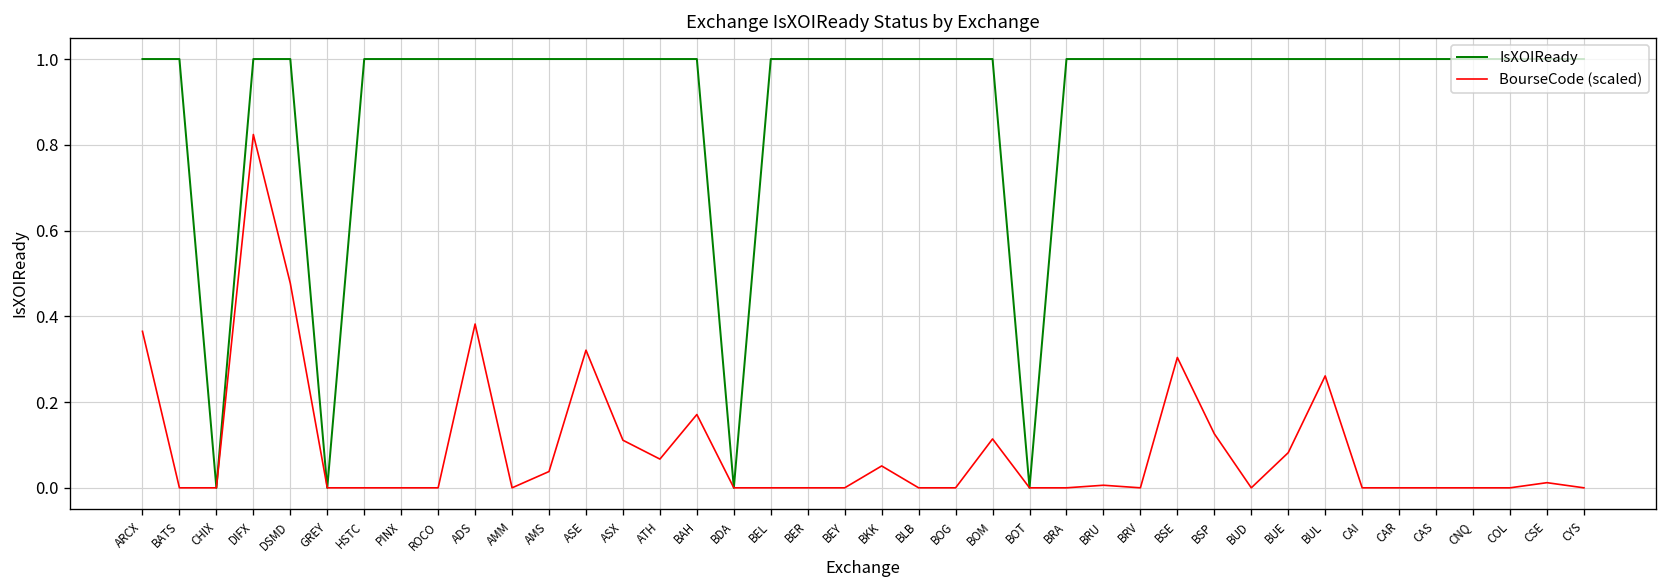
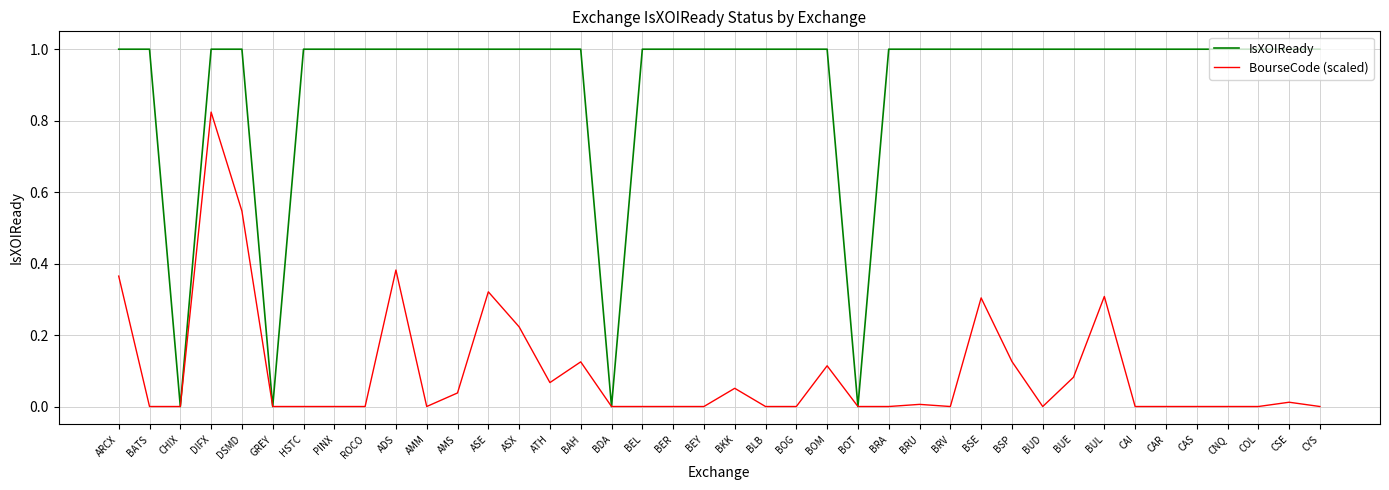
BourseCode (scaled), DSMD: 0.48 -> 0.55
BourseCode (scaled), ASX: 0.11 -> 0.22
BourseCode (scaled), BAH: 0.17 -> 0.13
BourseCode (scaled), BUL: 0.26 -> 0.31
